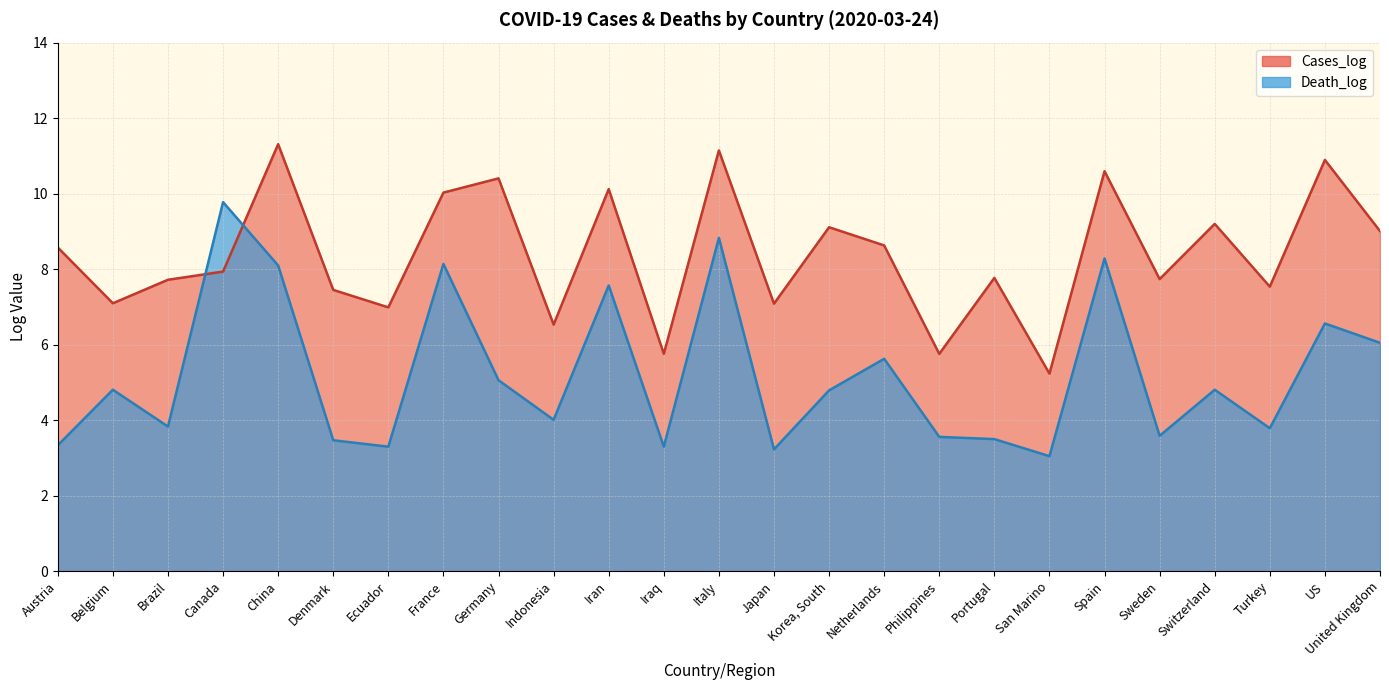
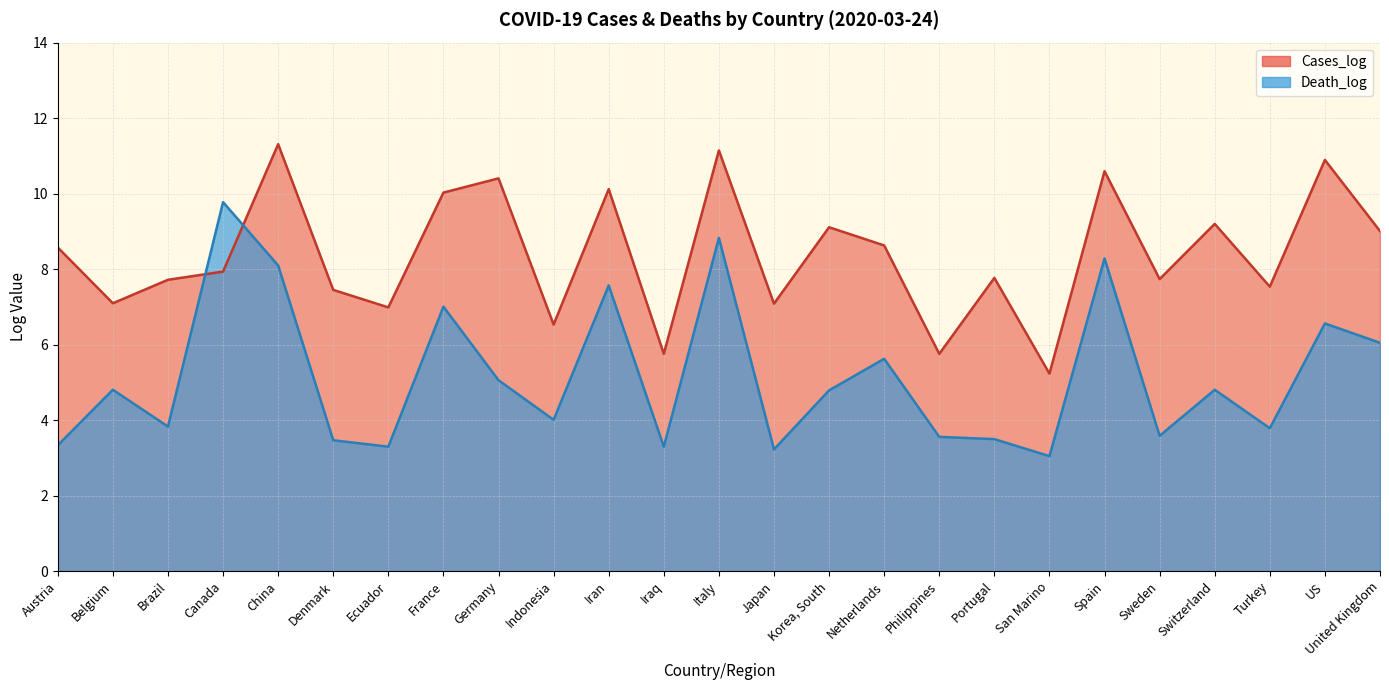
Death_log, France: 8.1 -> 7.0
